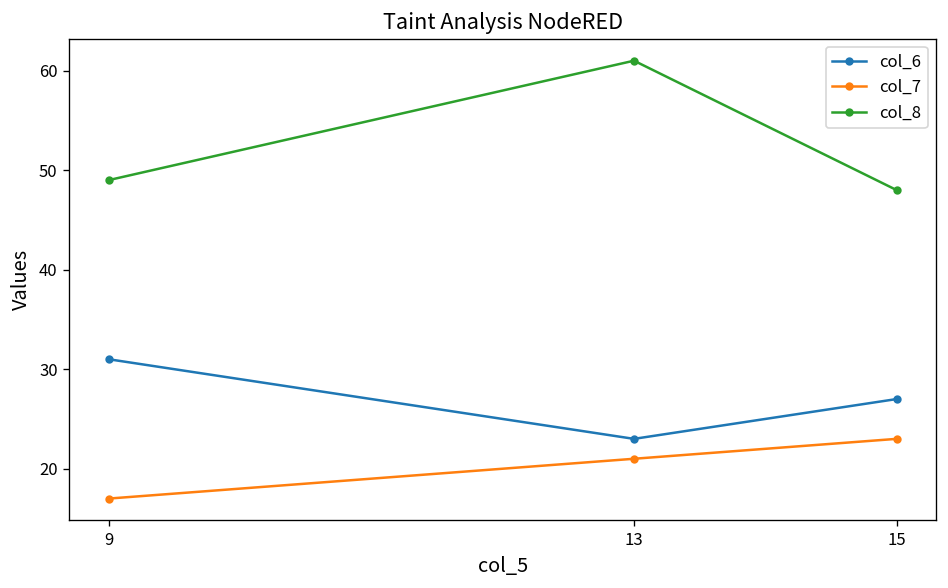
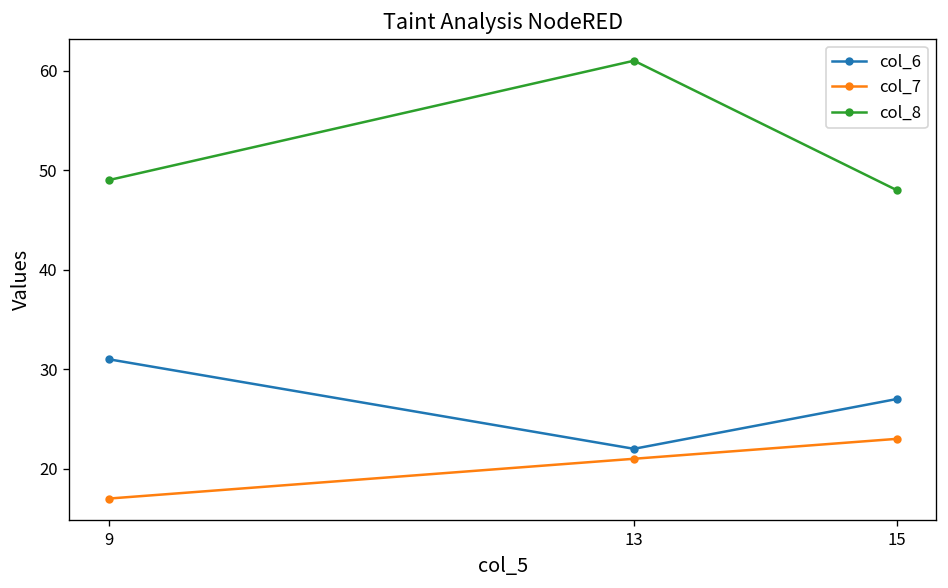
col_6, 13: 23 -> 22
